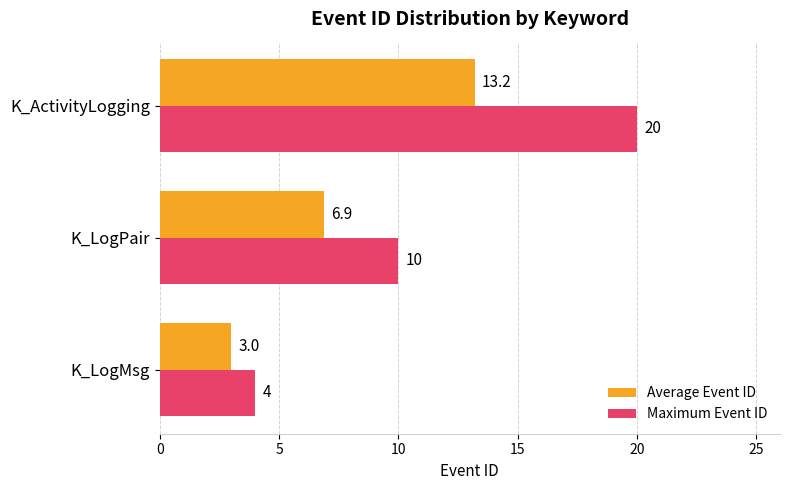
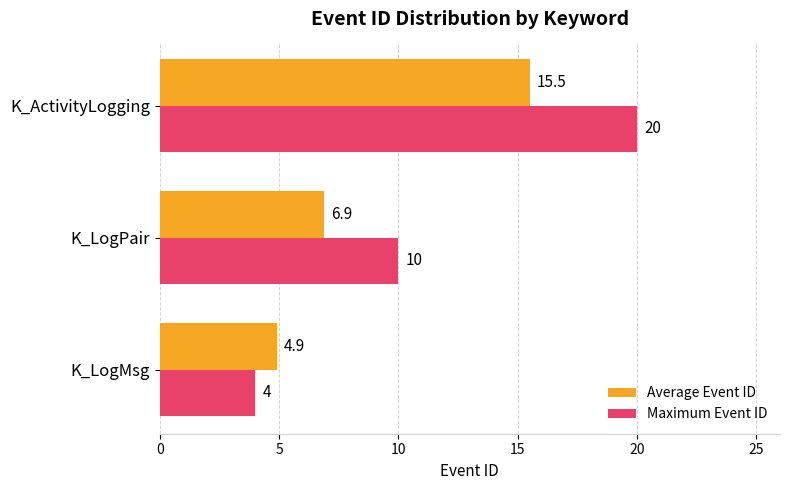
Average Event ID, K_ActivityLogging: 13.2 -> 15.5
Average Event ID, K_LogMsg: 3.0 -> 4.9
